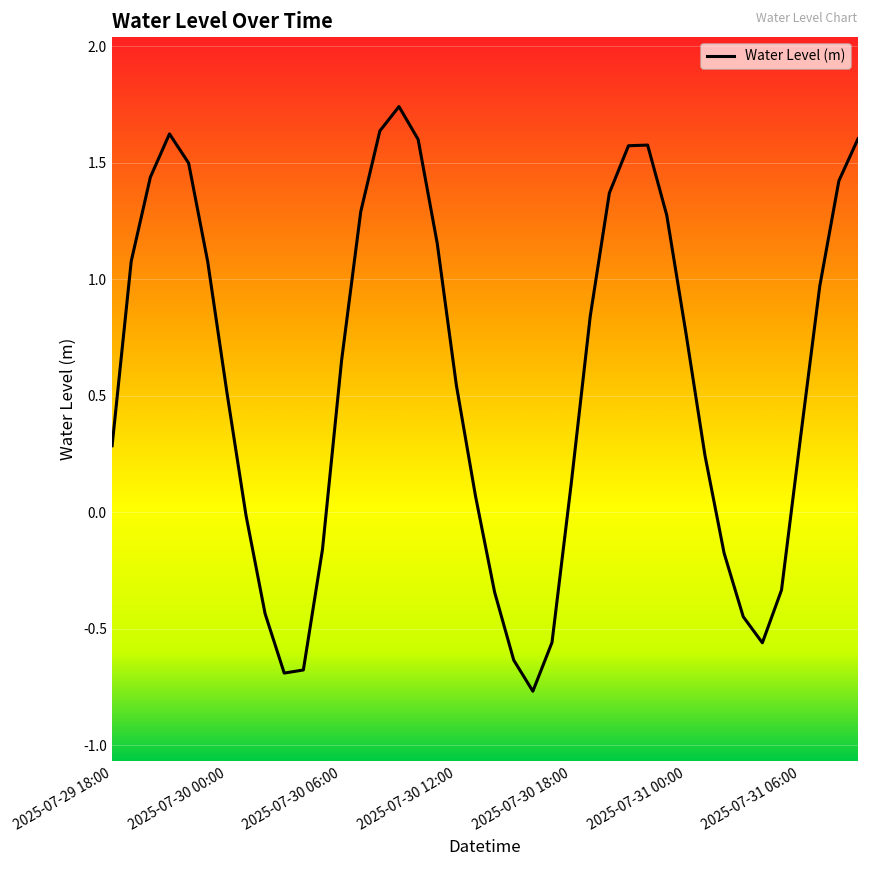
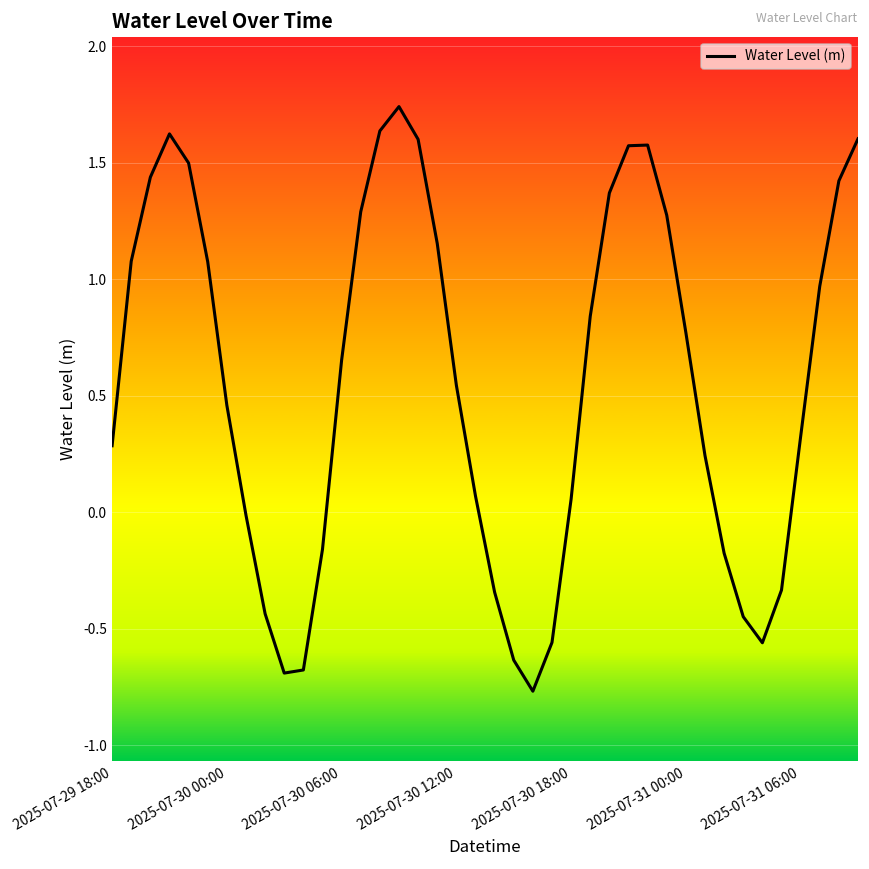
2025-07-30 00:00: 0.52 -> 0.46
2025-07-30 18:00: 0.12 -> 0.06
